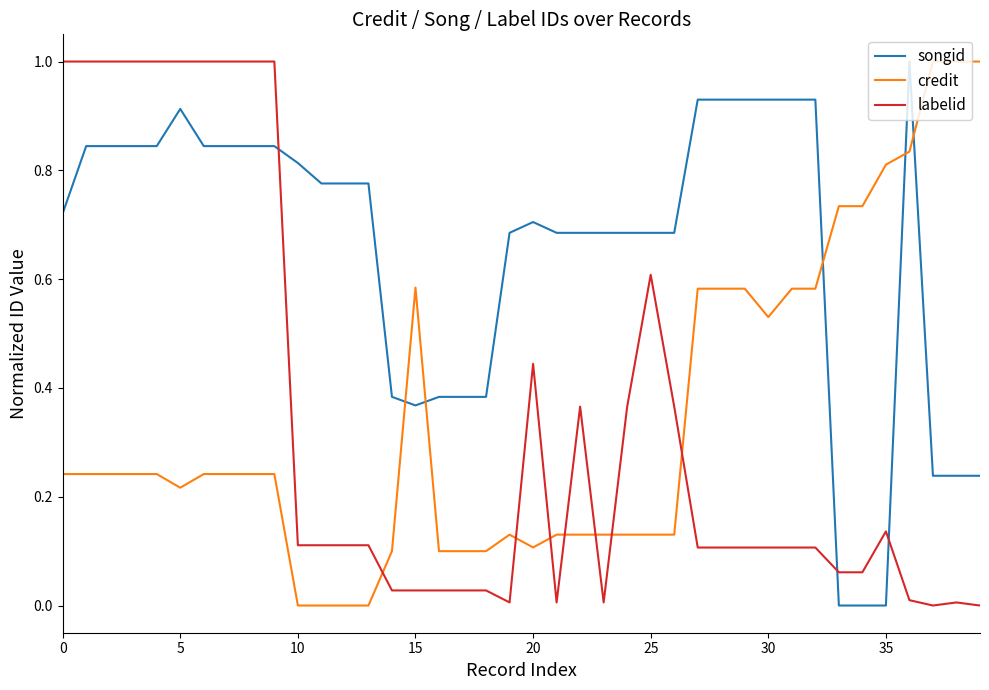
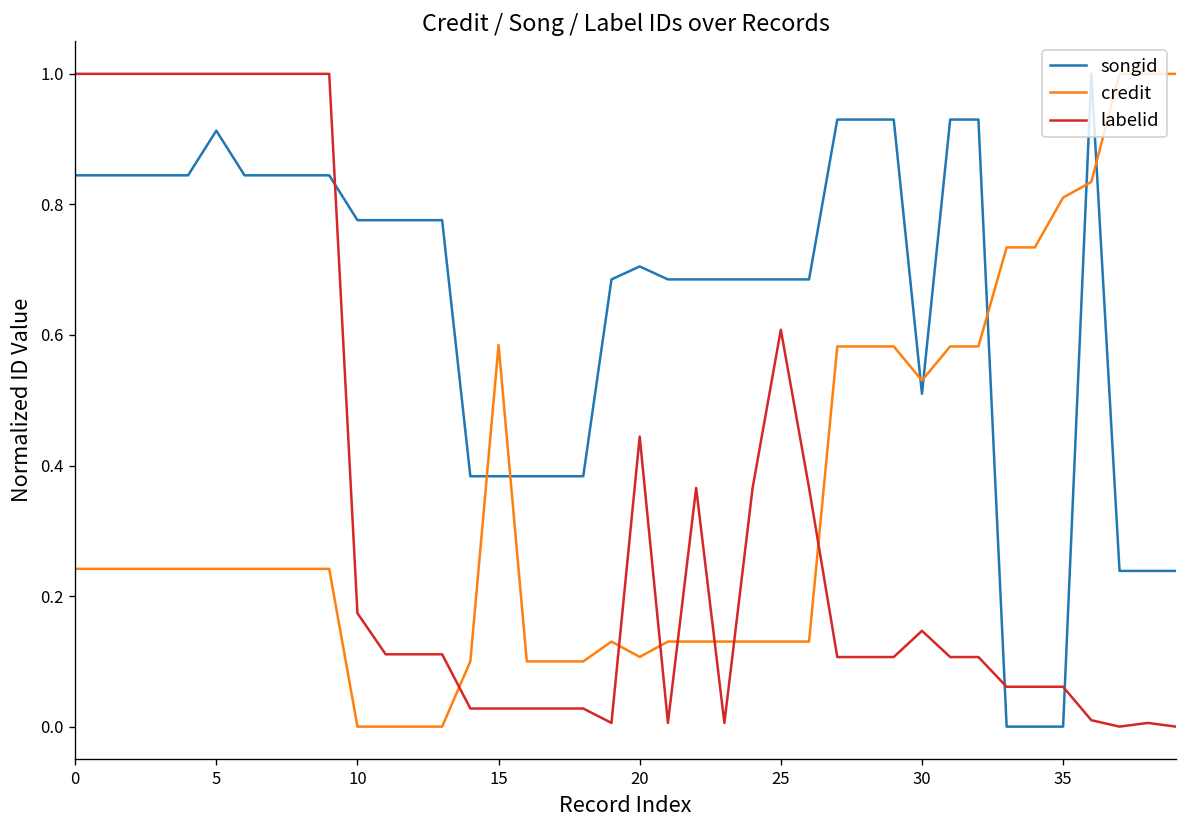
songid, 0: 0.72 -> 0.84
credit, 5: 0.22 -> 0.24
songid, 10: 0.81 -> 0.78
labelid, 10: 0.11 -> 0.17
songid, 15: 0.37 -> 0.38
songid, 30: 0.93 -> 0.51
labelid, 30: 0.11 -> 0.15
labelid, 35: 0.14 -> 0.06
